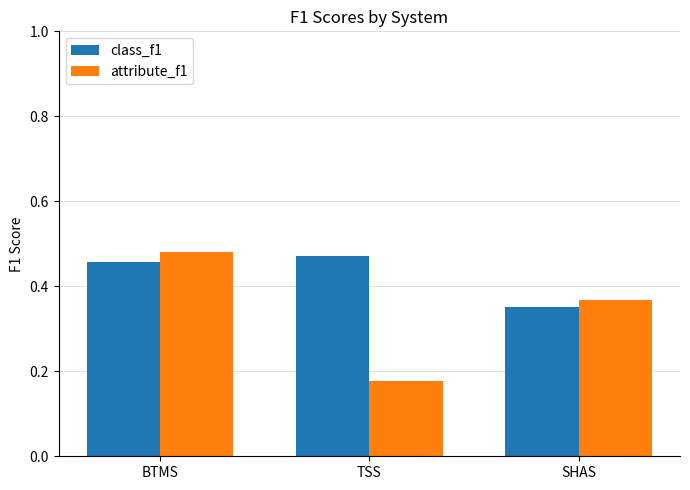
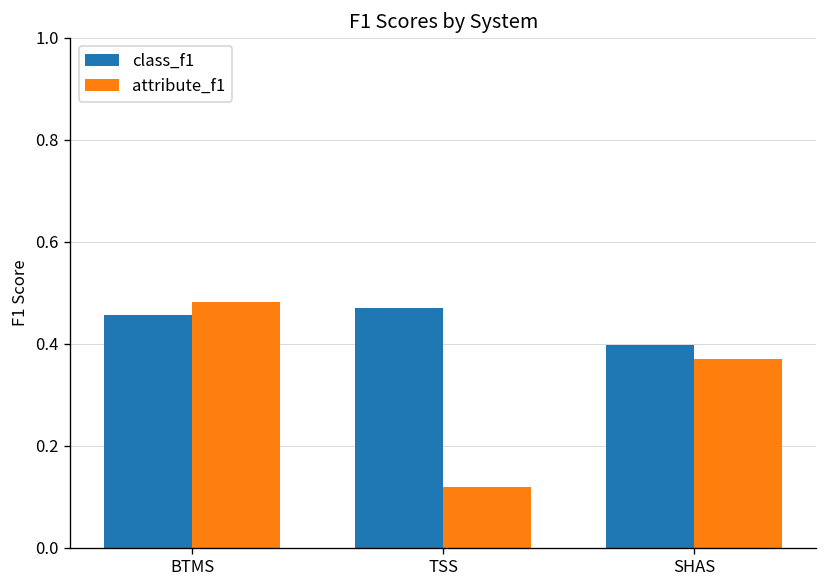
attribute_f1, TSS: 0.18 -> 0.12
class_f1, SHAS: 0.35 -> 0.40
